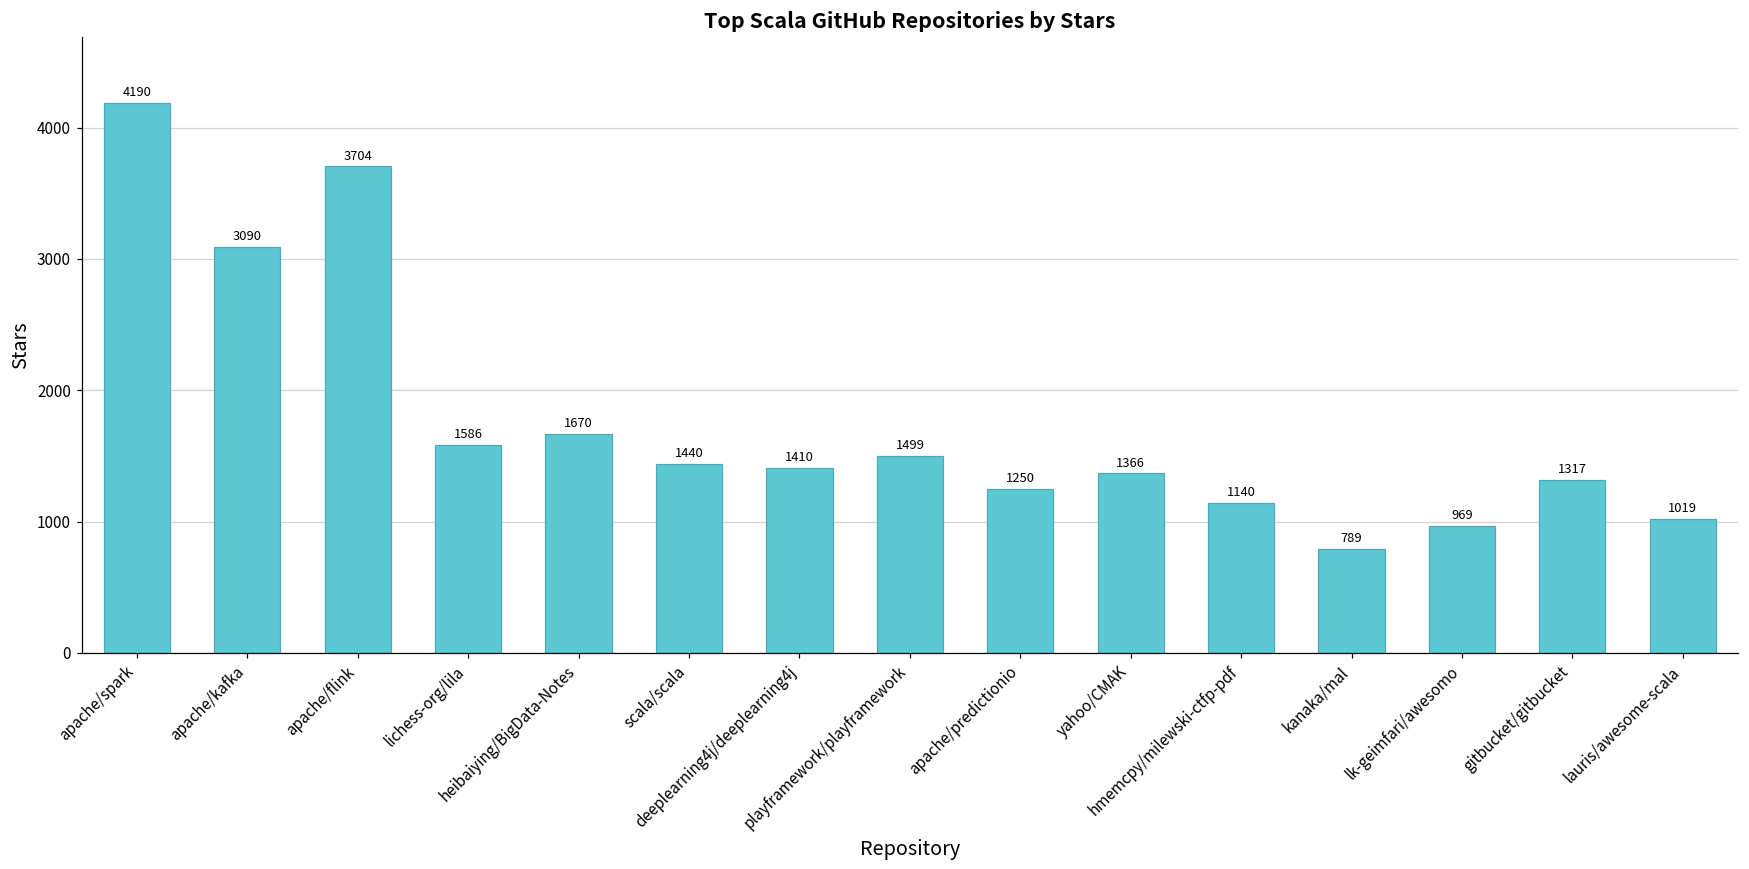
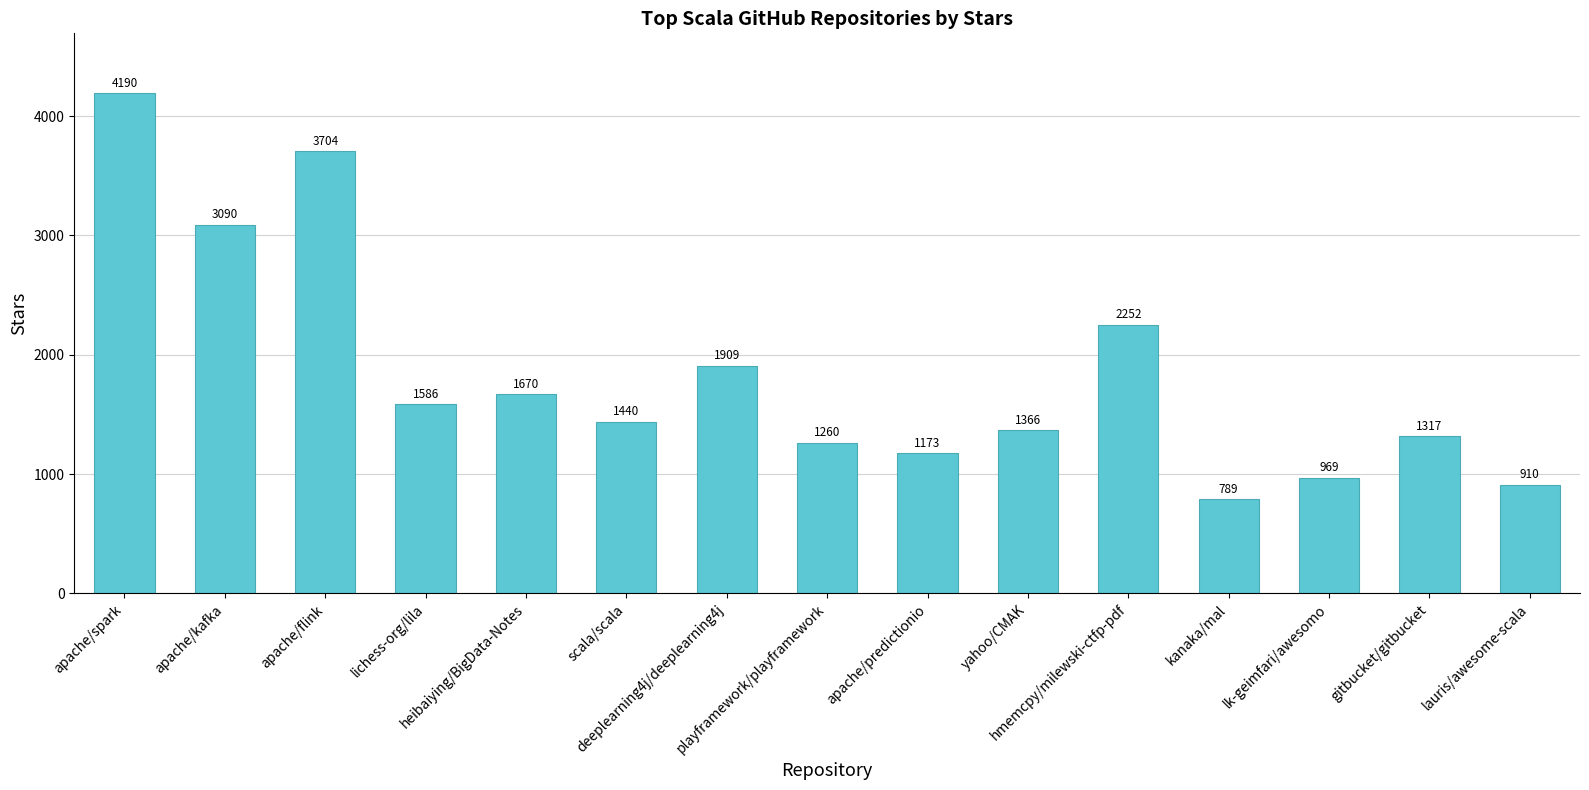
deeplearning4j/deeplearning4j: 1410 -> 1909
playframework/playframework: 1499 -> 1260
apache/predictionio: 1250 -> 1173
hmemcpy/milewski-ctfp-pdf: 1140 -> 2252
lauris/awesome-scala: 1019 -> 910
